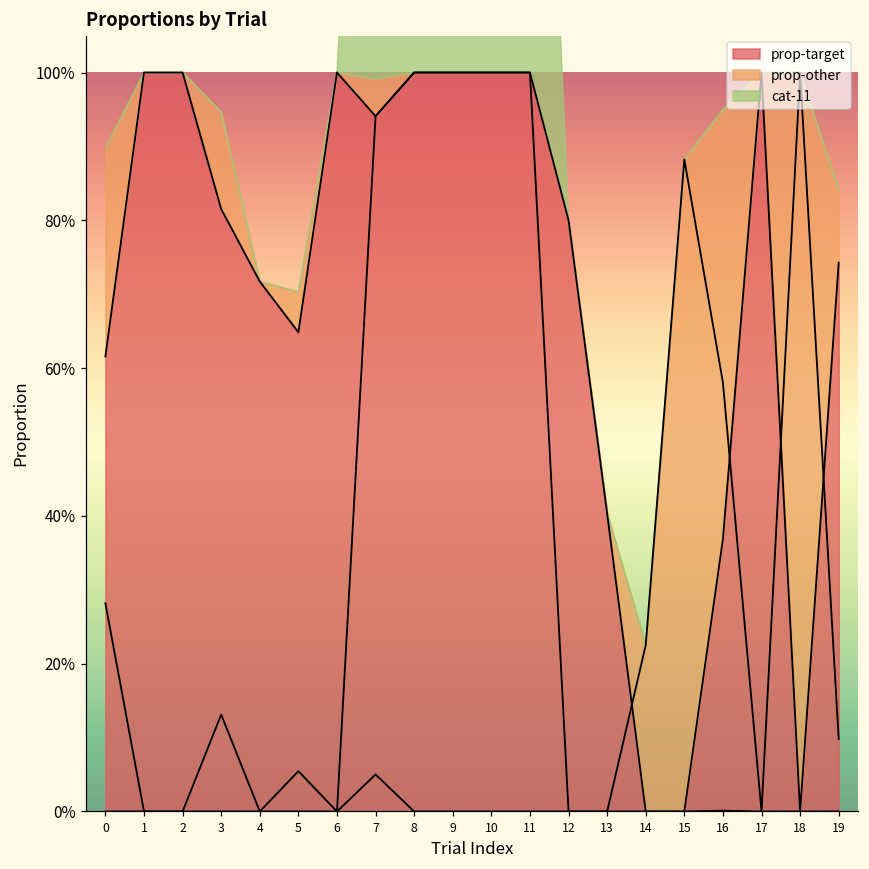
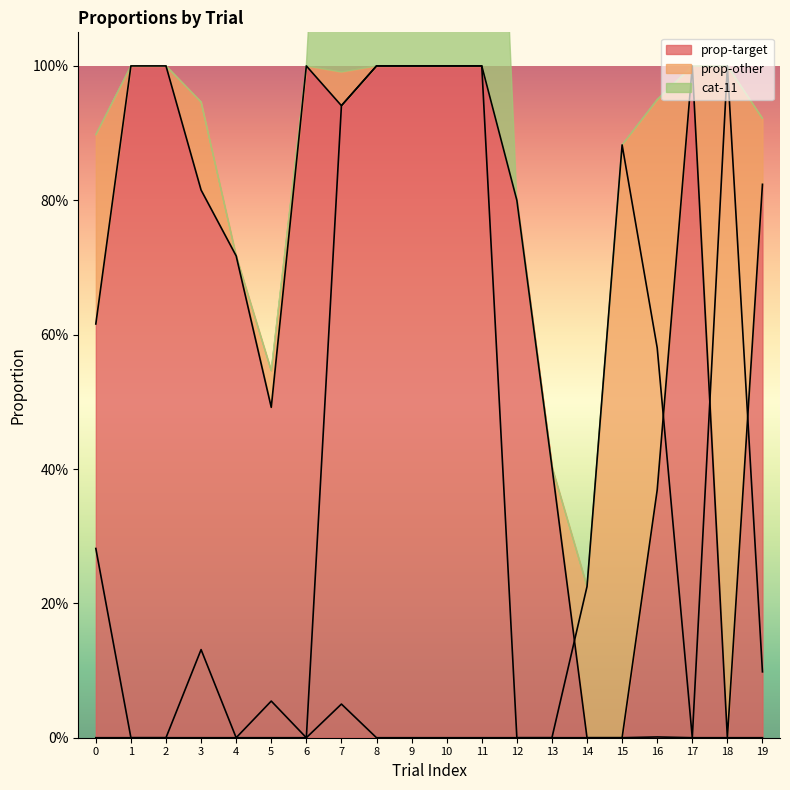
prop-target, 5: 65% -> 49%
prop-target, 19: 74% -> 82%
